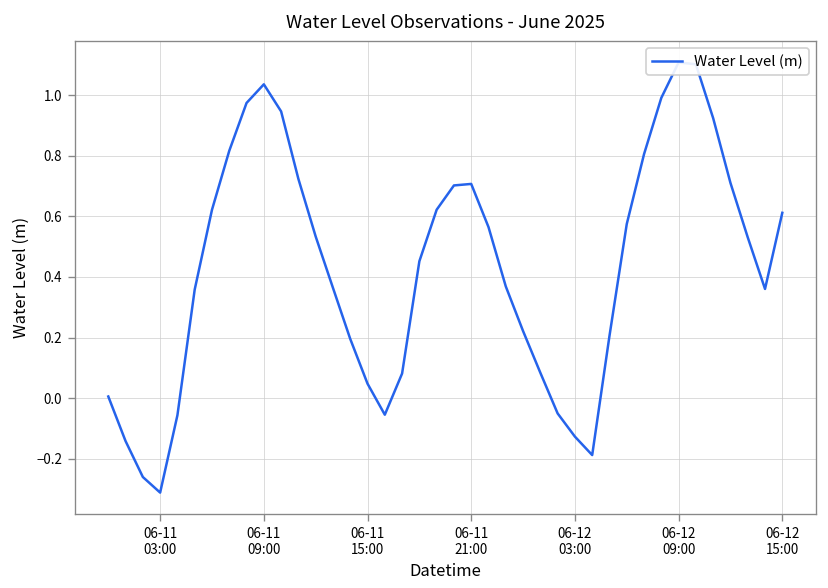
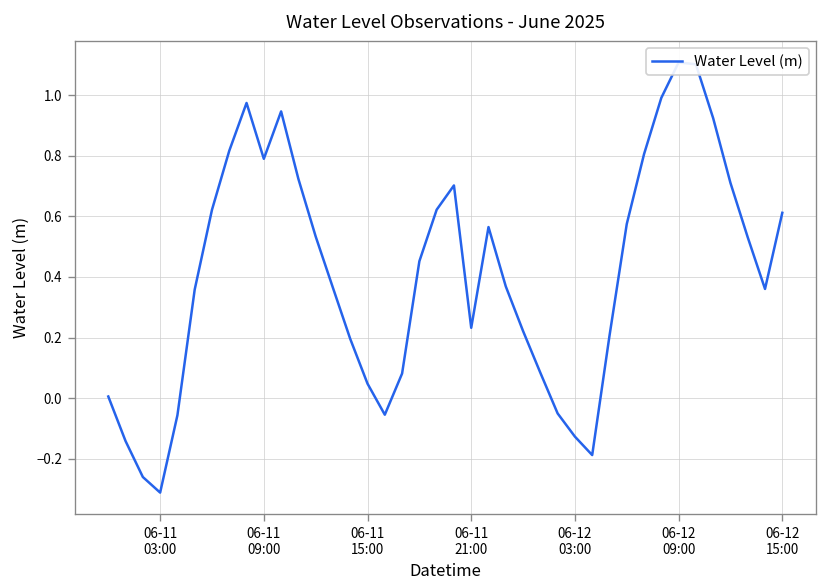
06-11 09:00: 1.04 -> 0.79
06-11 21:00: 0.71 -> 0.23
